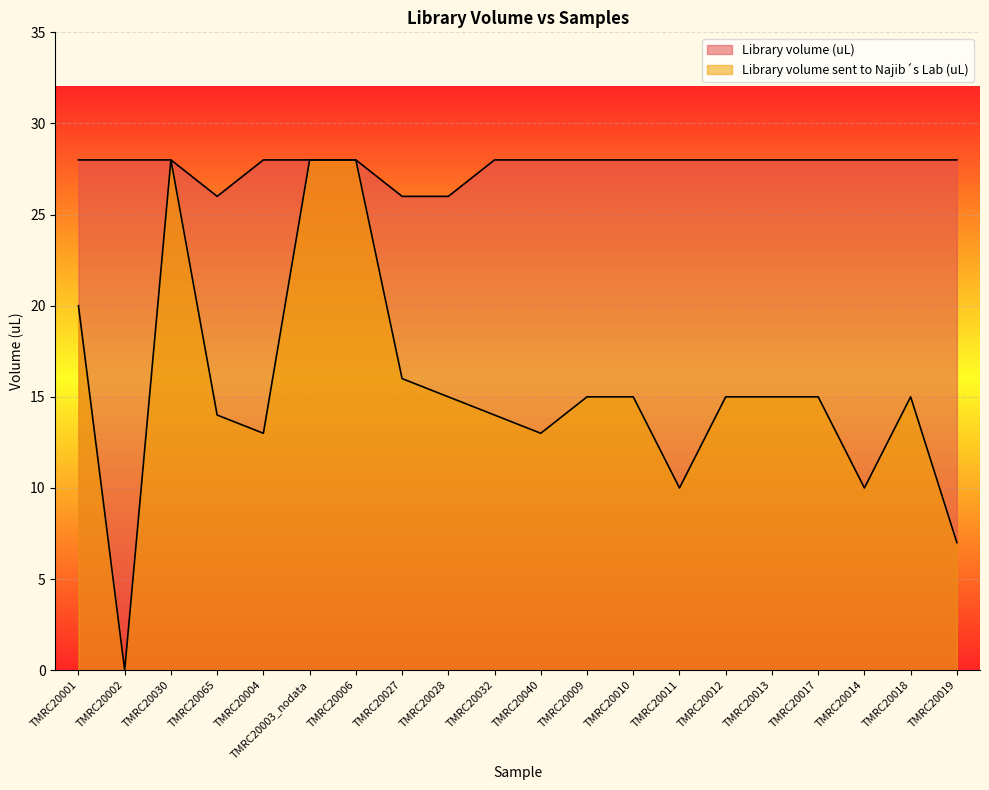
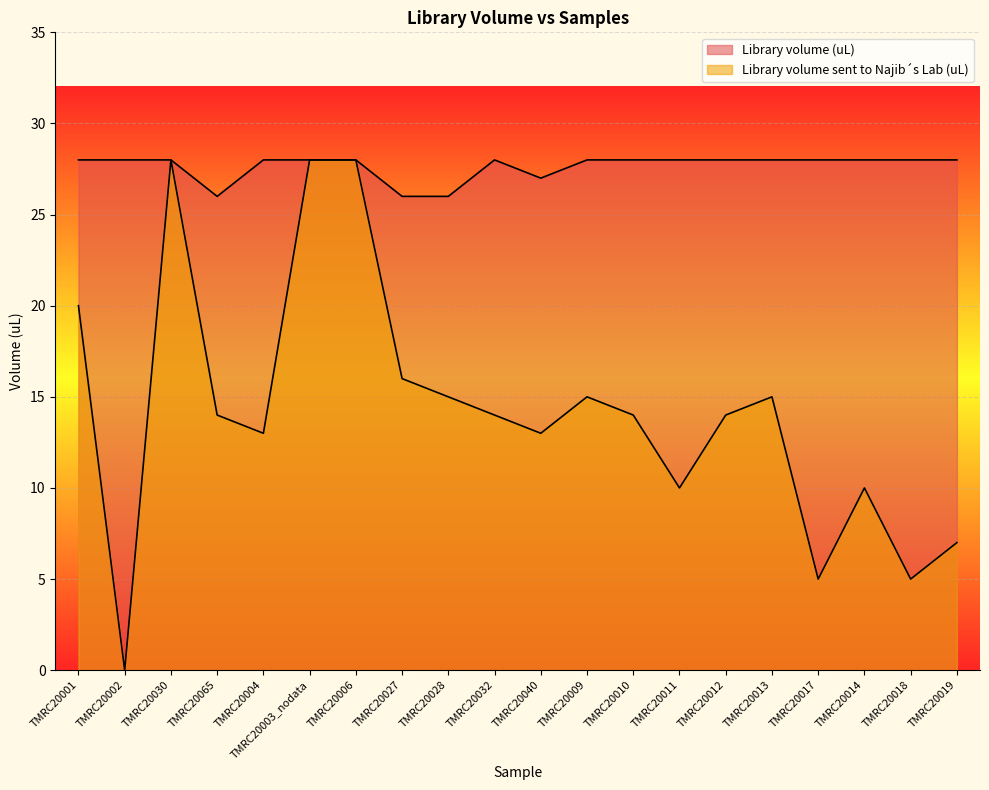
Library volume (uL), TMRC20040: 28 -> 27
Library volume sent to Najib´s Lab (uL), TMRC20010: 15 -> 14
Library volume sent to Najib´s Lab (uL), TMRC20012: 15 -> 14
Library volume sent to Najib´s Lab (uL), TMRC20017: 15 -> 5
Library volume sent to Najib´s Lab (uL), TMRC20018: 15 -> 5
